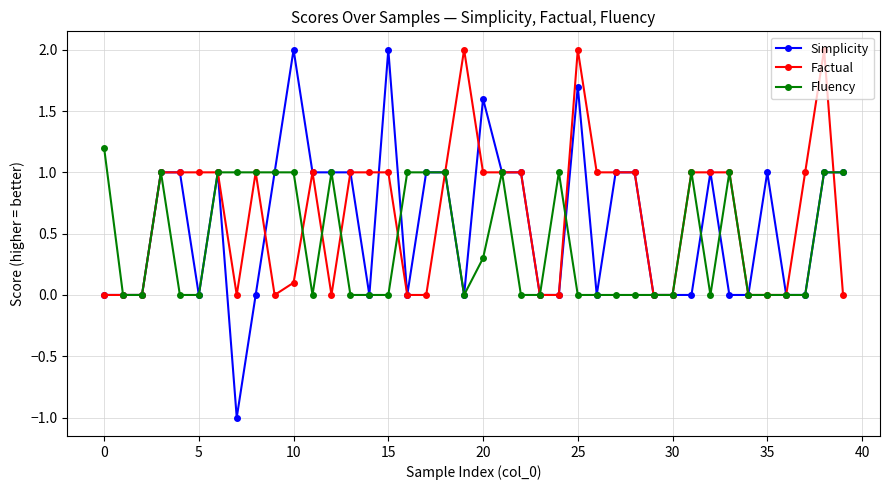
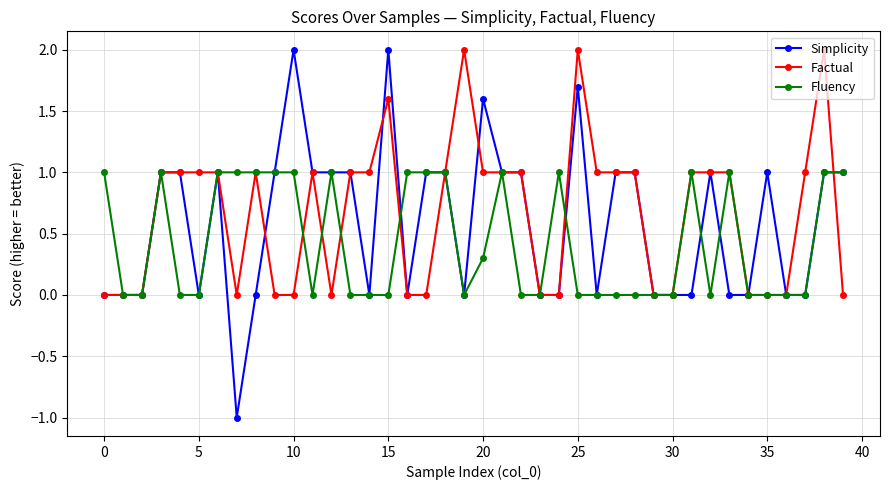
Fluency, 0: 1.2 -> 1.0
Factual, 10: 0.1 -> 0.0
Factual, 15: 1.0 -> 1.6
